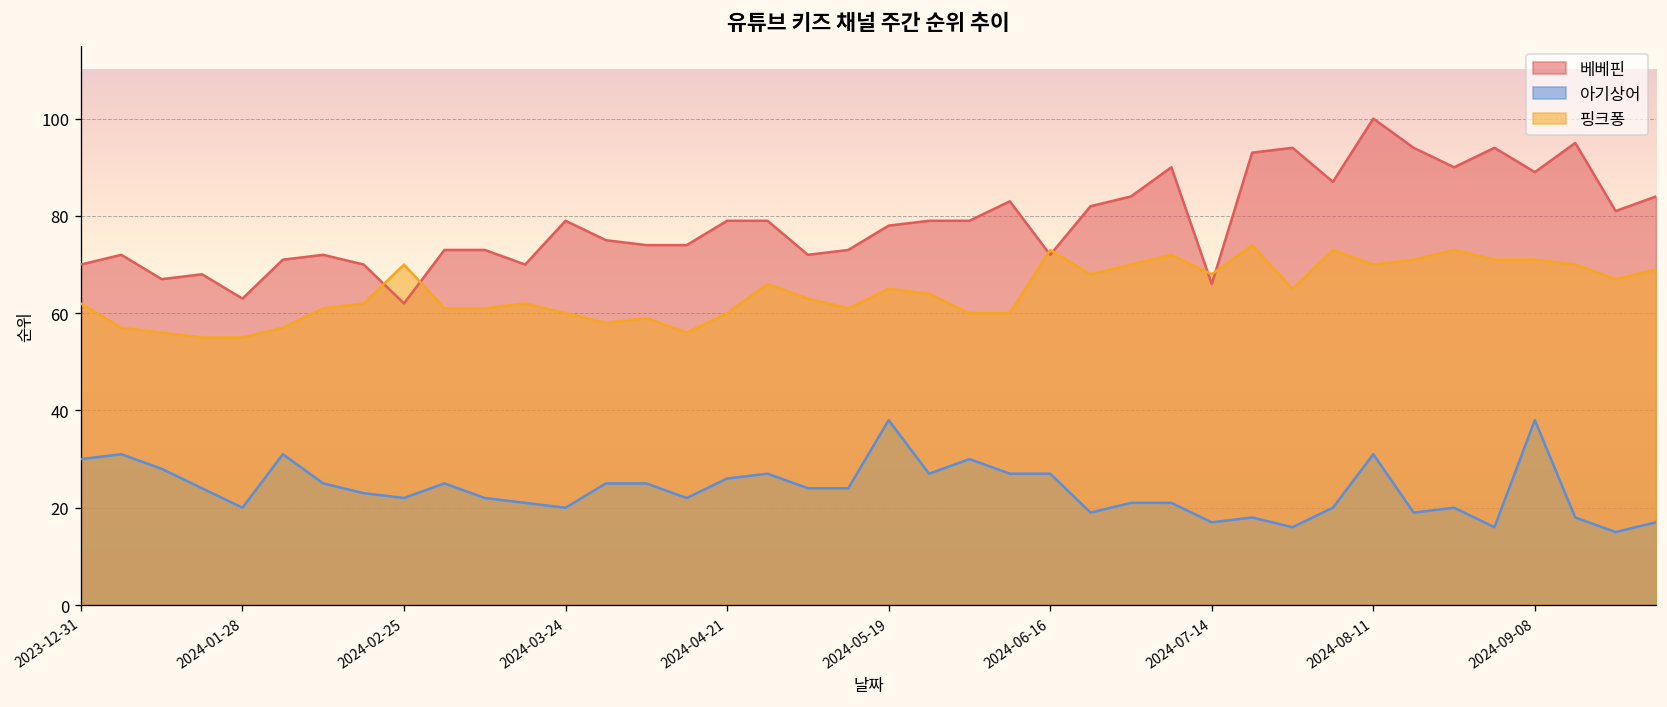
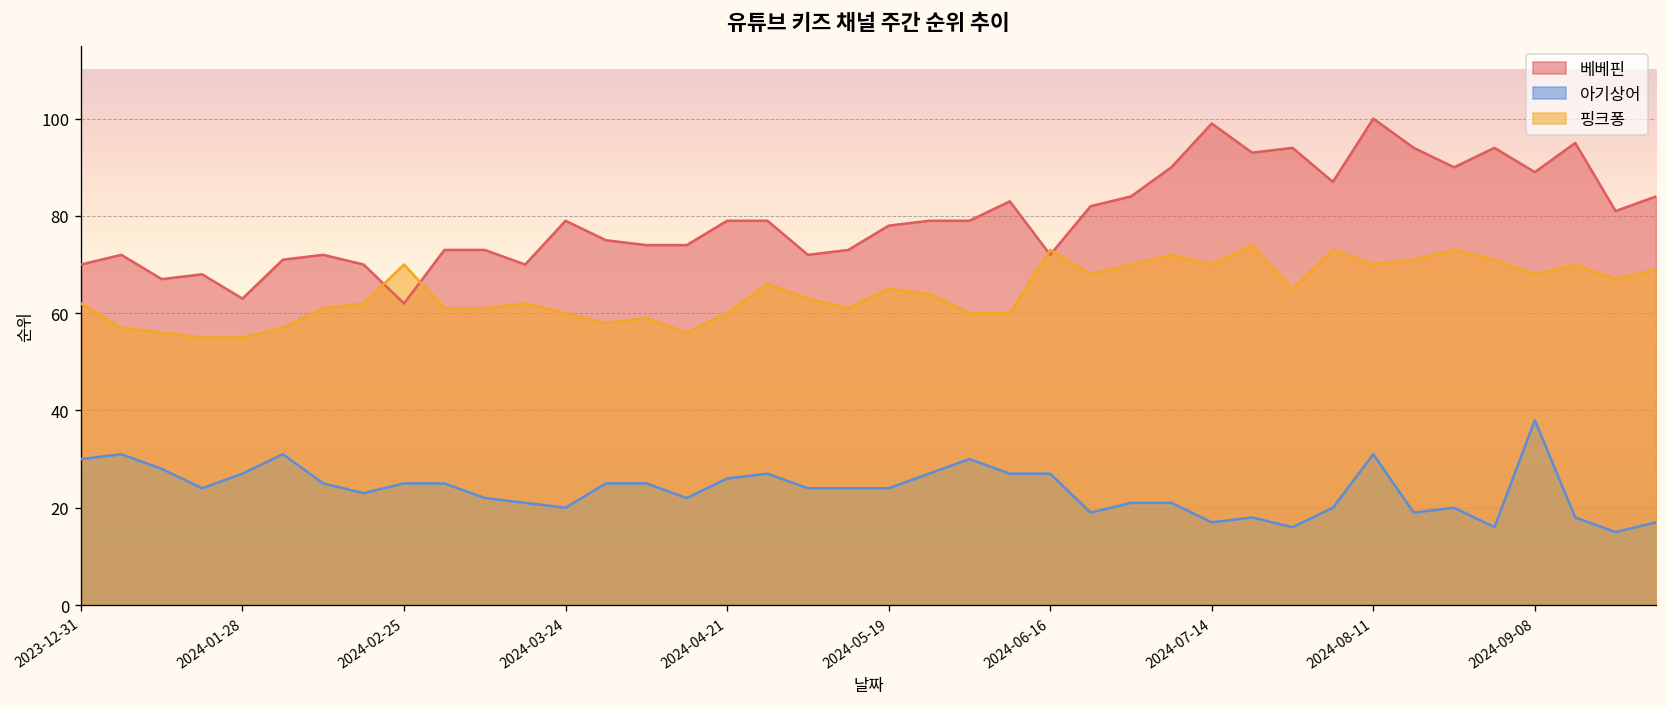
아기상어, 2024-01-28: 20 -> 27
아기상어, 2024-02-25: 22 -> 25
아기상어, 2024-05-19: 38 -> 24
베베핀, 2024-07-14: 66 -> 99
핑크퐁, 2024-07-14: 68 -> 70
핑크퐁, 2024-09-08: 71 -> 68
